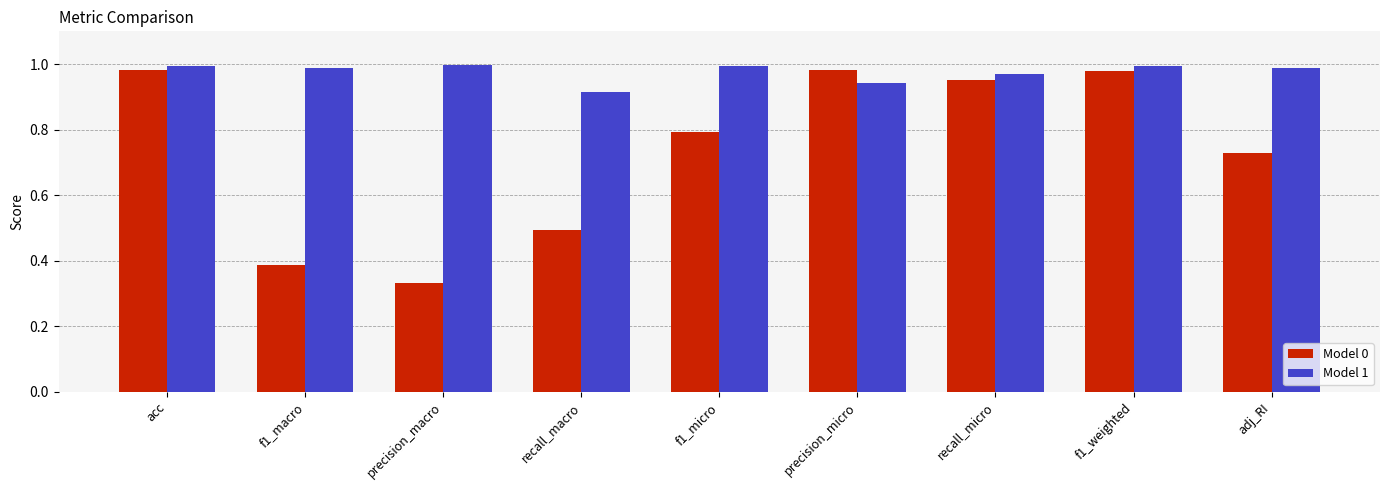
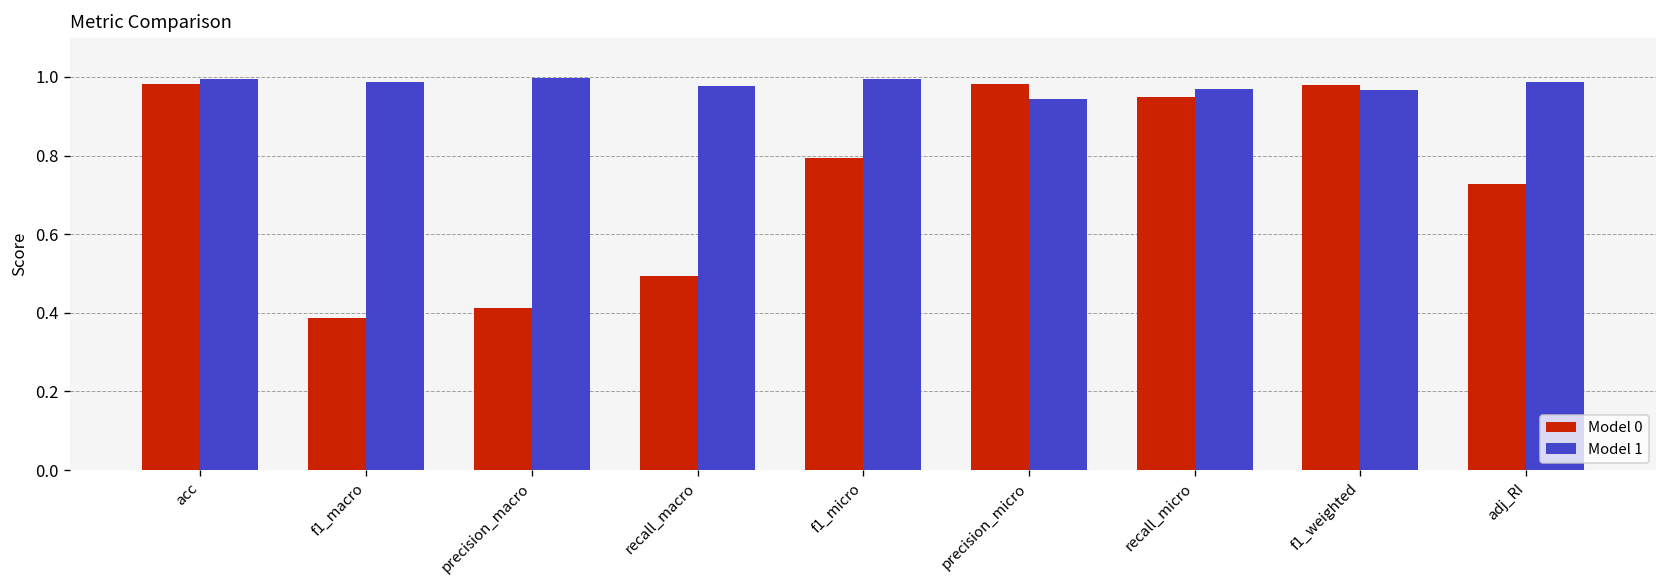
Model 0, precision_macro: 0.33 -> 0.41
Model 1, recall_macro: 0.92 -> 0.98
Model 1, f1_weighted: 0.99 -> 0.97
